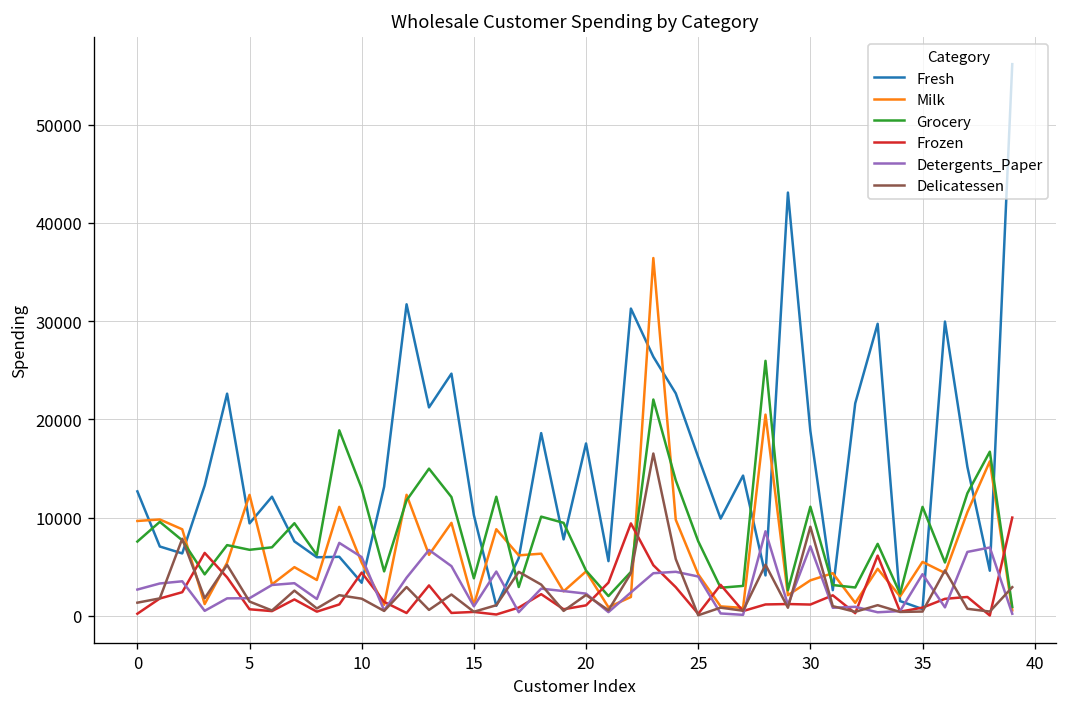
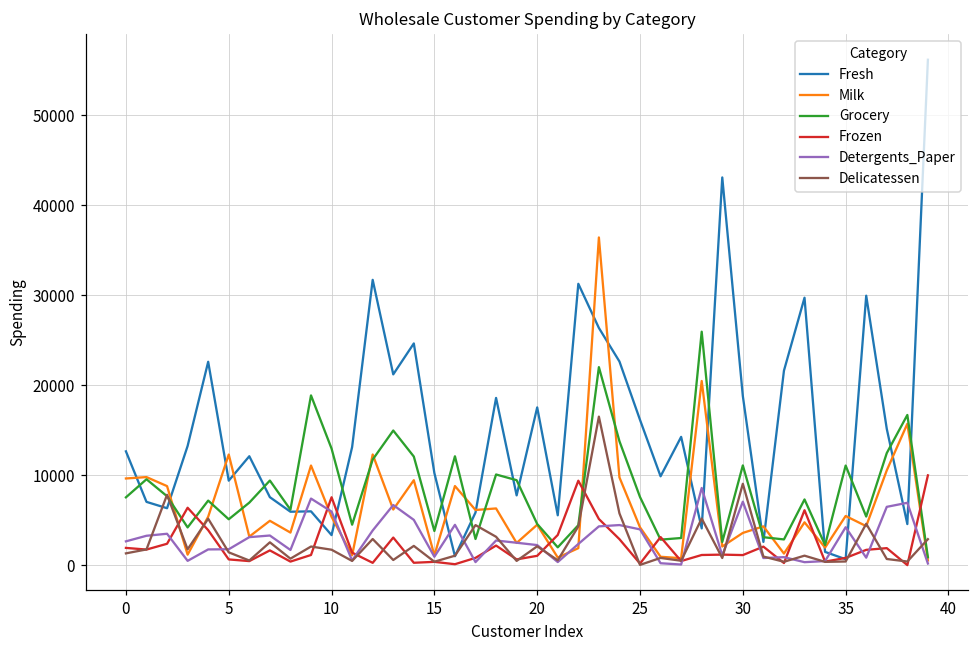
Frozen, 0: 0 -> 2000
Grocery, 5: 7000 -> 5000
Frozen, 10: 4000 -> 8000
